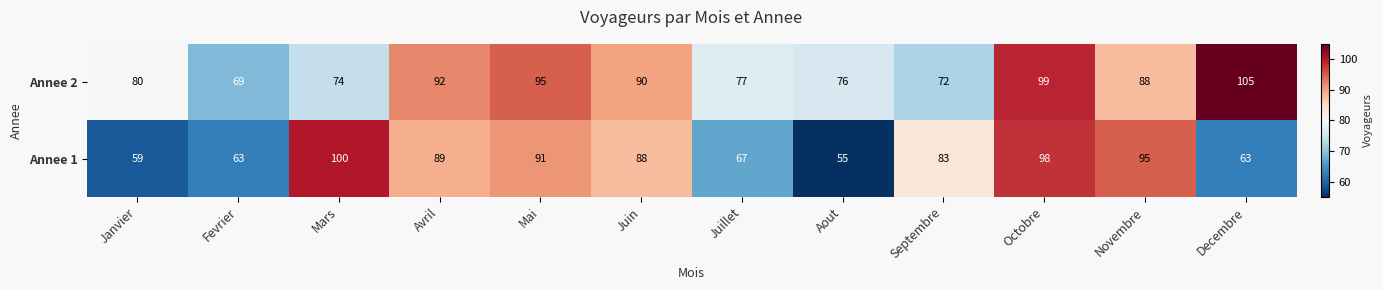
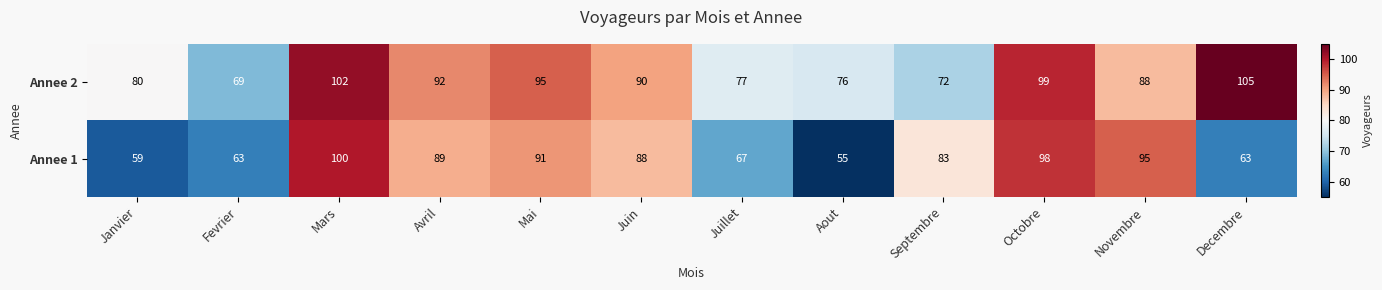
Annee 2, Mars: 74 -> 102
